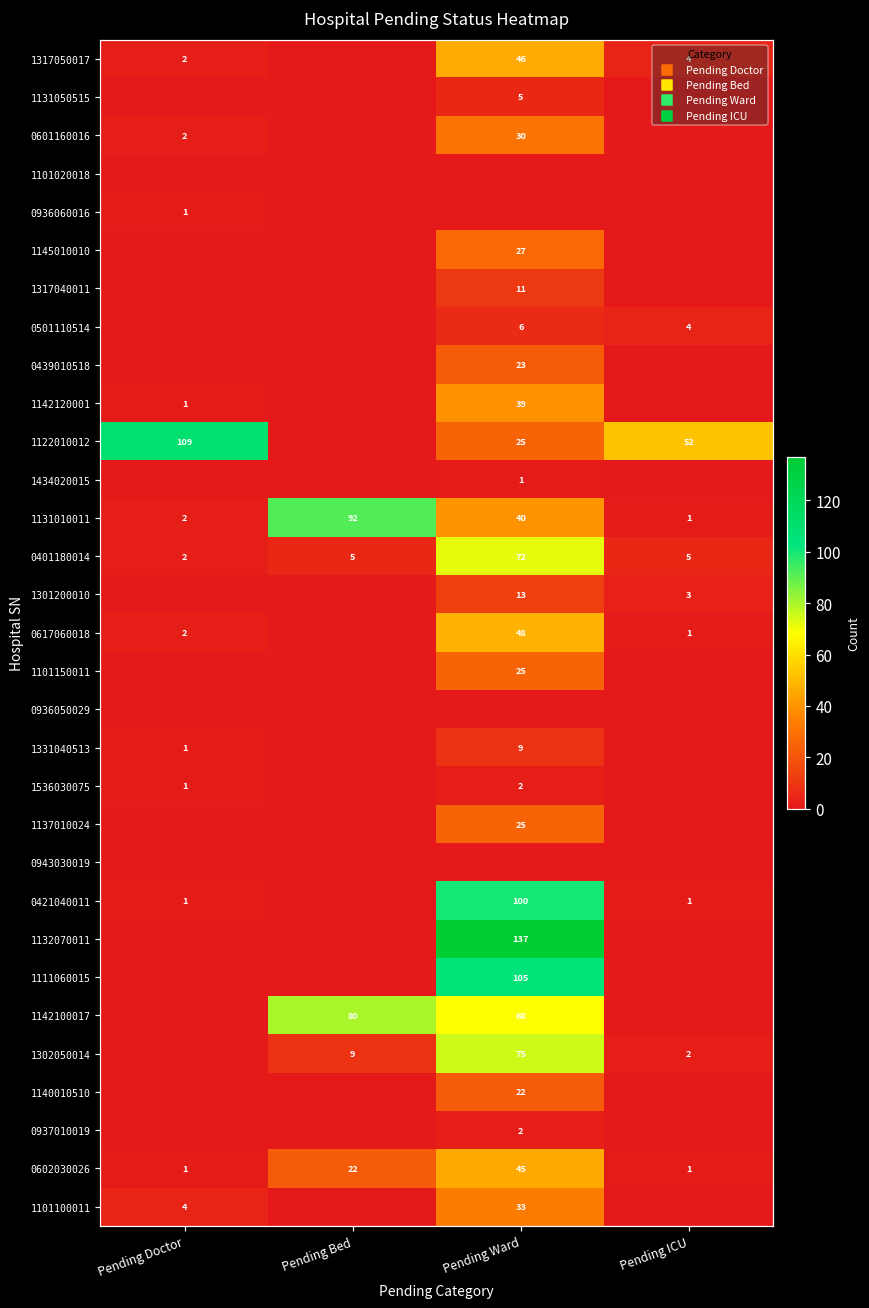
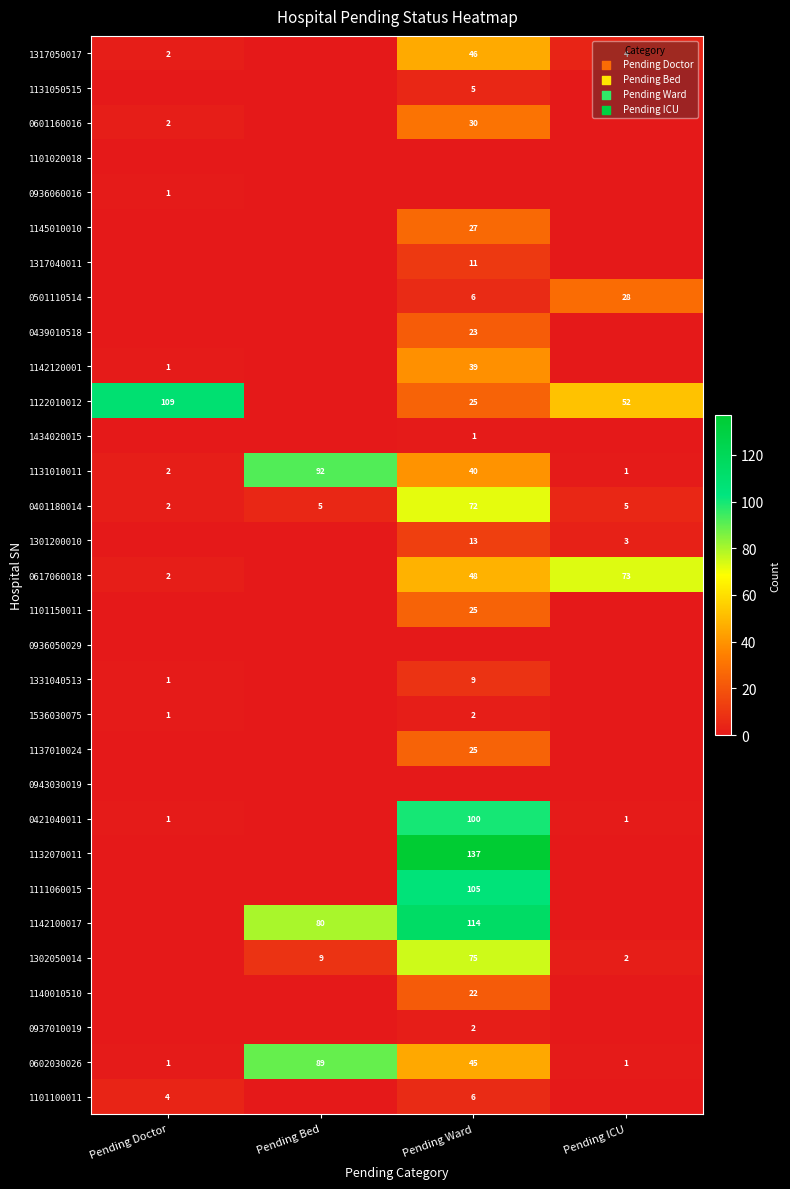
0501110514, Pending ICU: 4 -> 28
0617060018, Pending ICU: 1 -> 73
1142100017, Pending Ward: 68 -> 114
0602030026, Pending Bed: 22 -> 89
1101100011, Pending Ward: 33 -> 6
